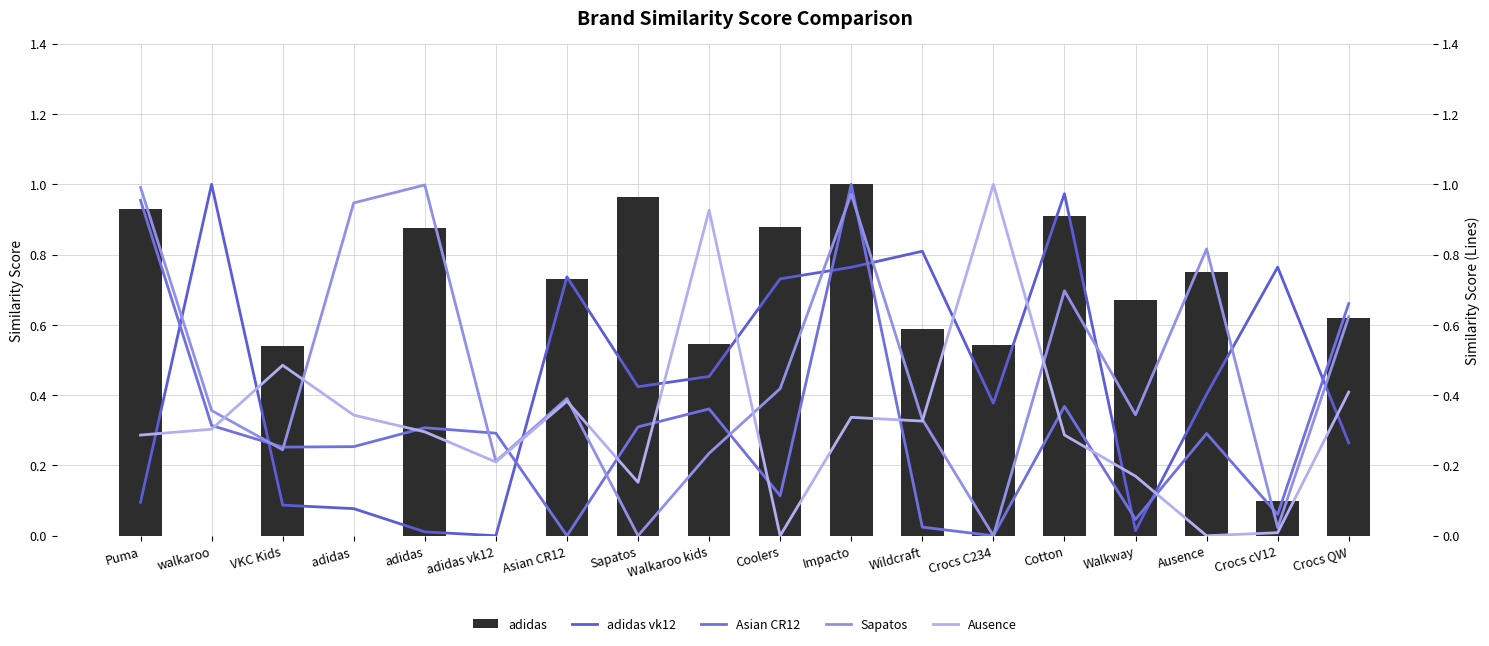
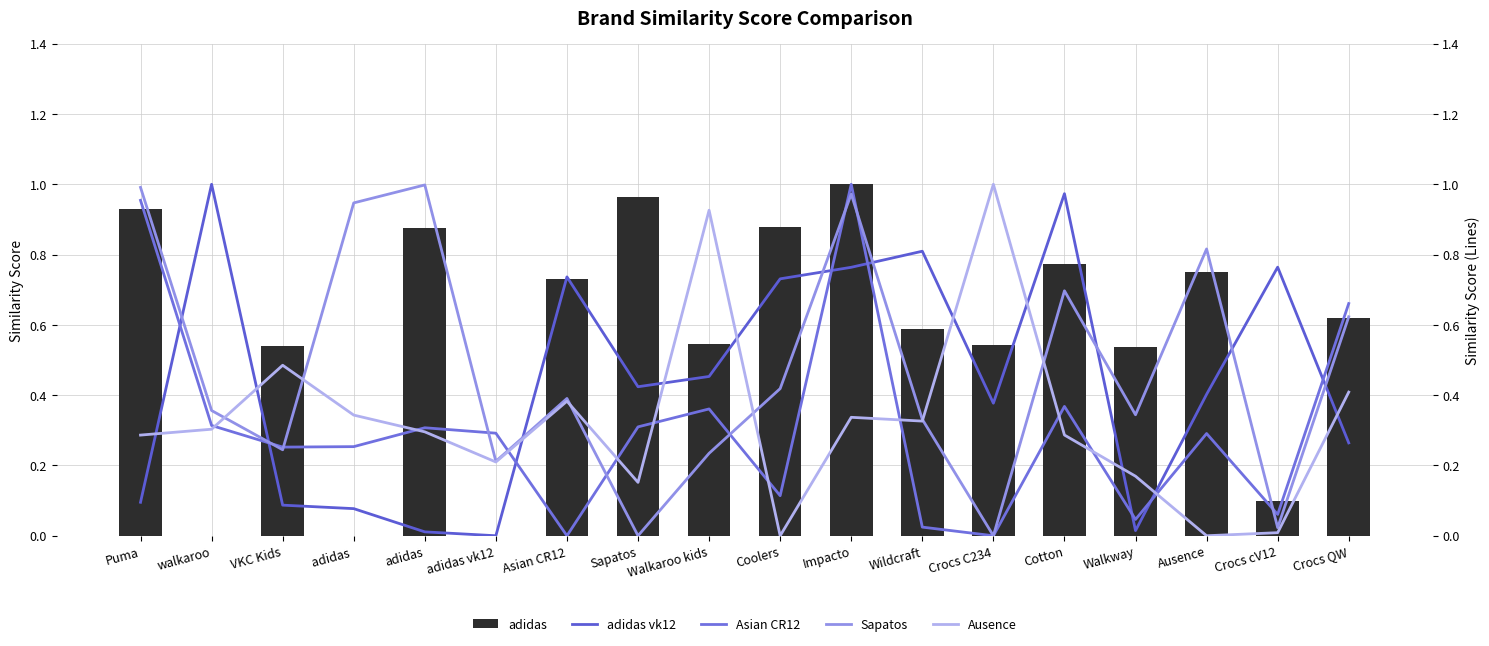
adidas, Cotton: 0.91 -> 0.77
adidas, Walkway: 0.67 -> 0.54
